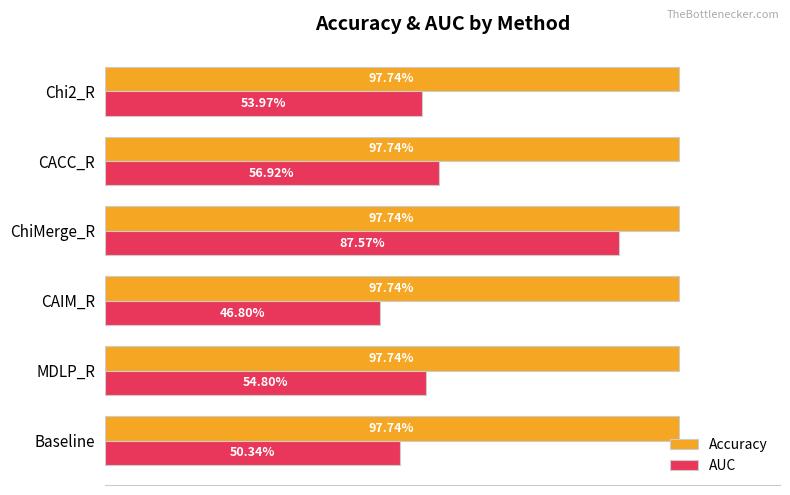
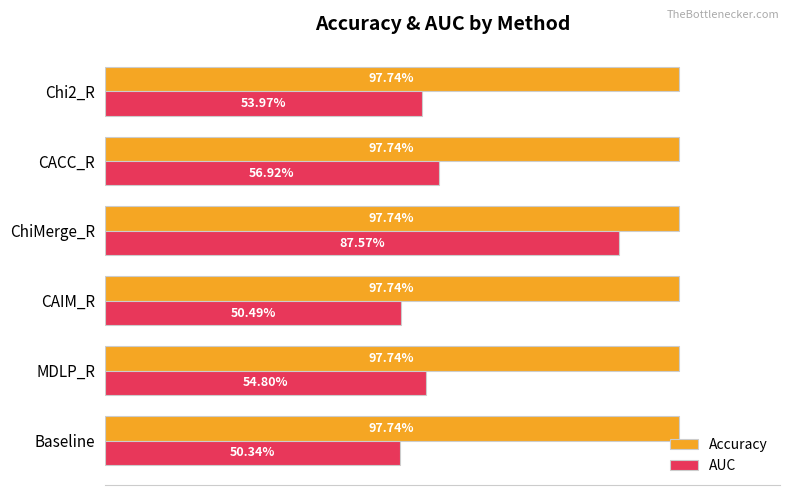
AUC, CAIM_R: 46.80% -> 50.49%
